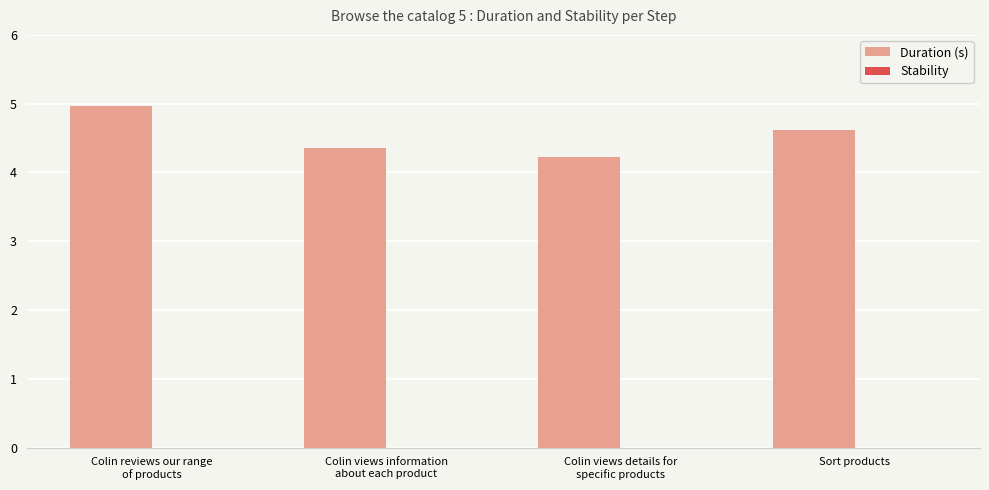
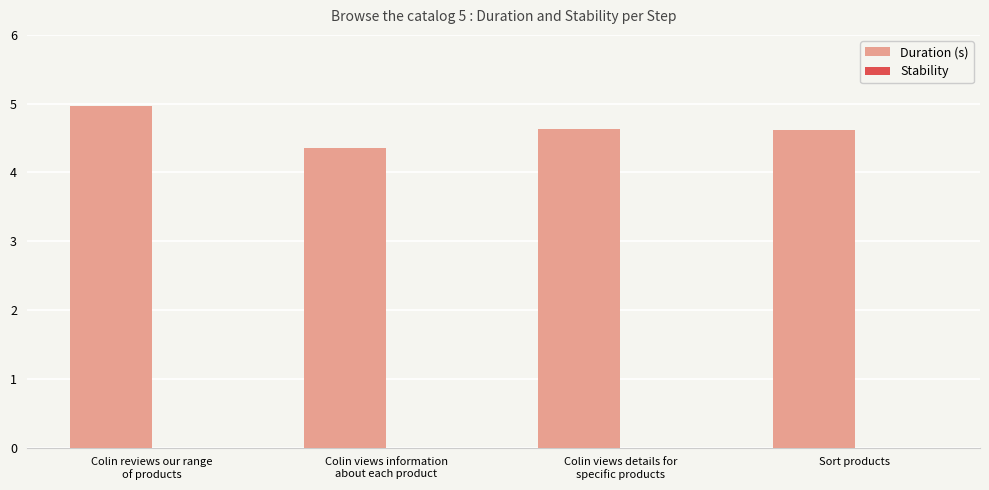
Duration (s), Colin views details for specific products: 4.2 -> 4.6
